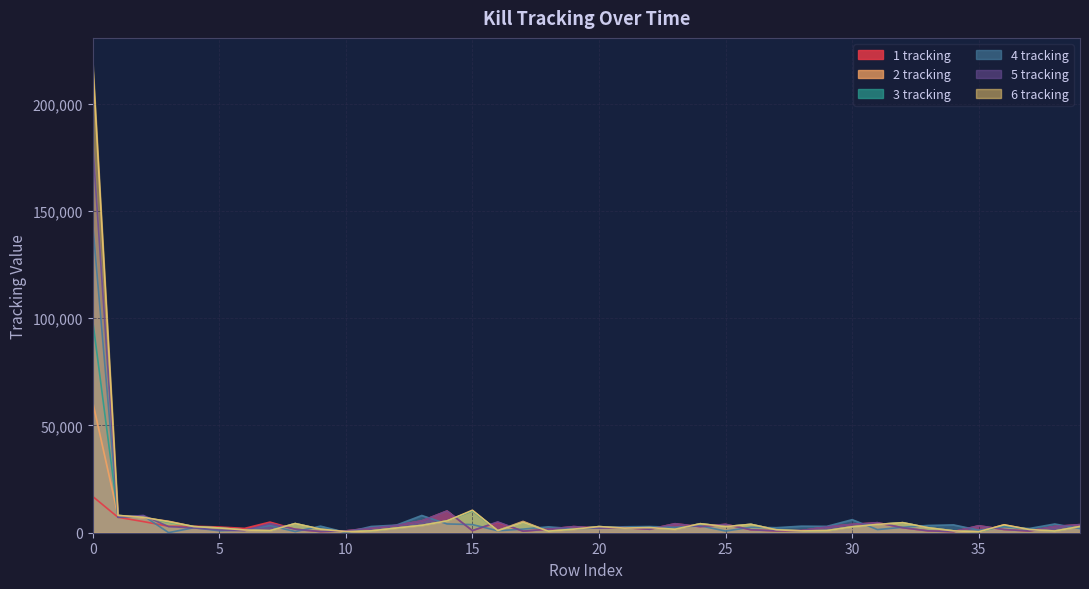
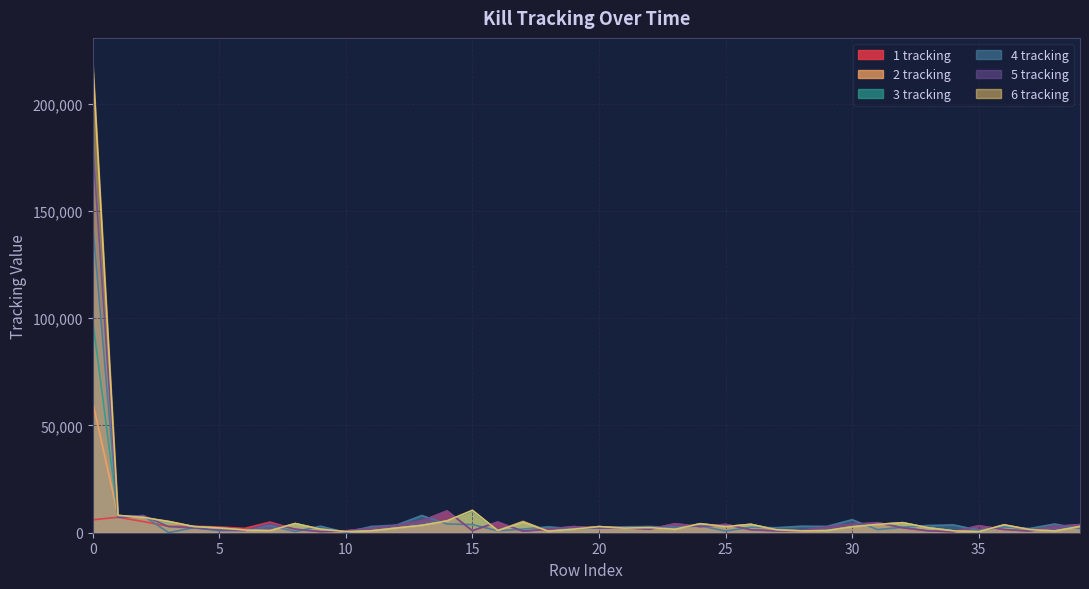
1 tracking, 0: 17,000 -> 6,000
